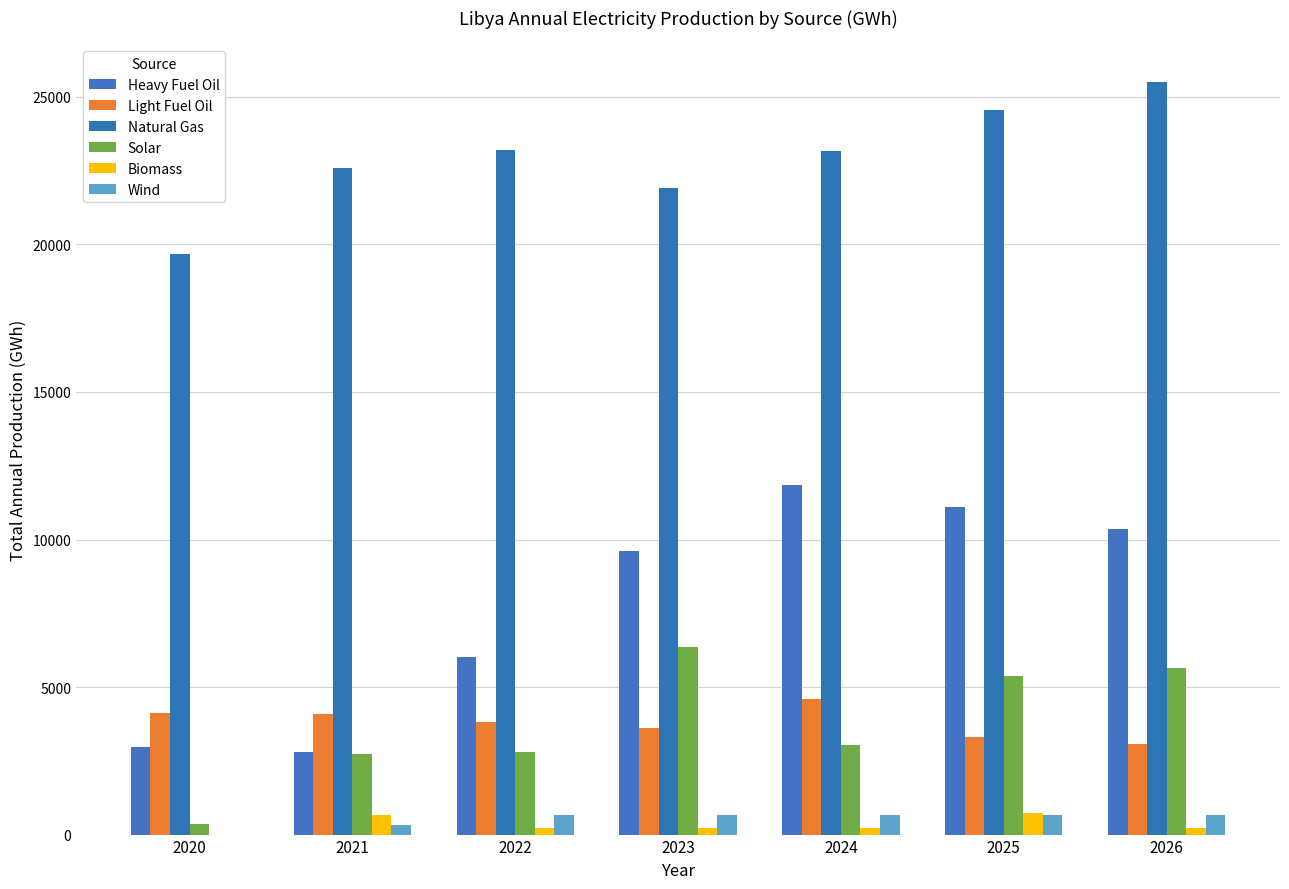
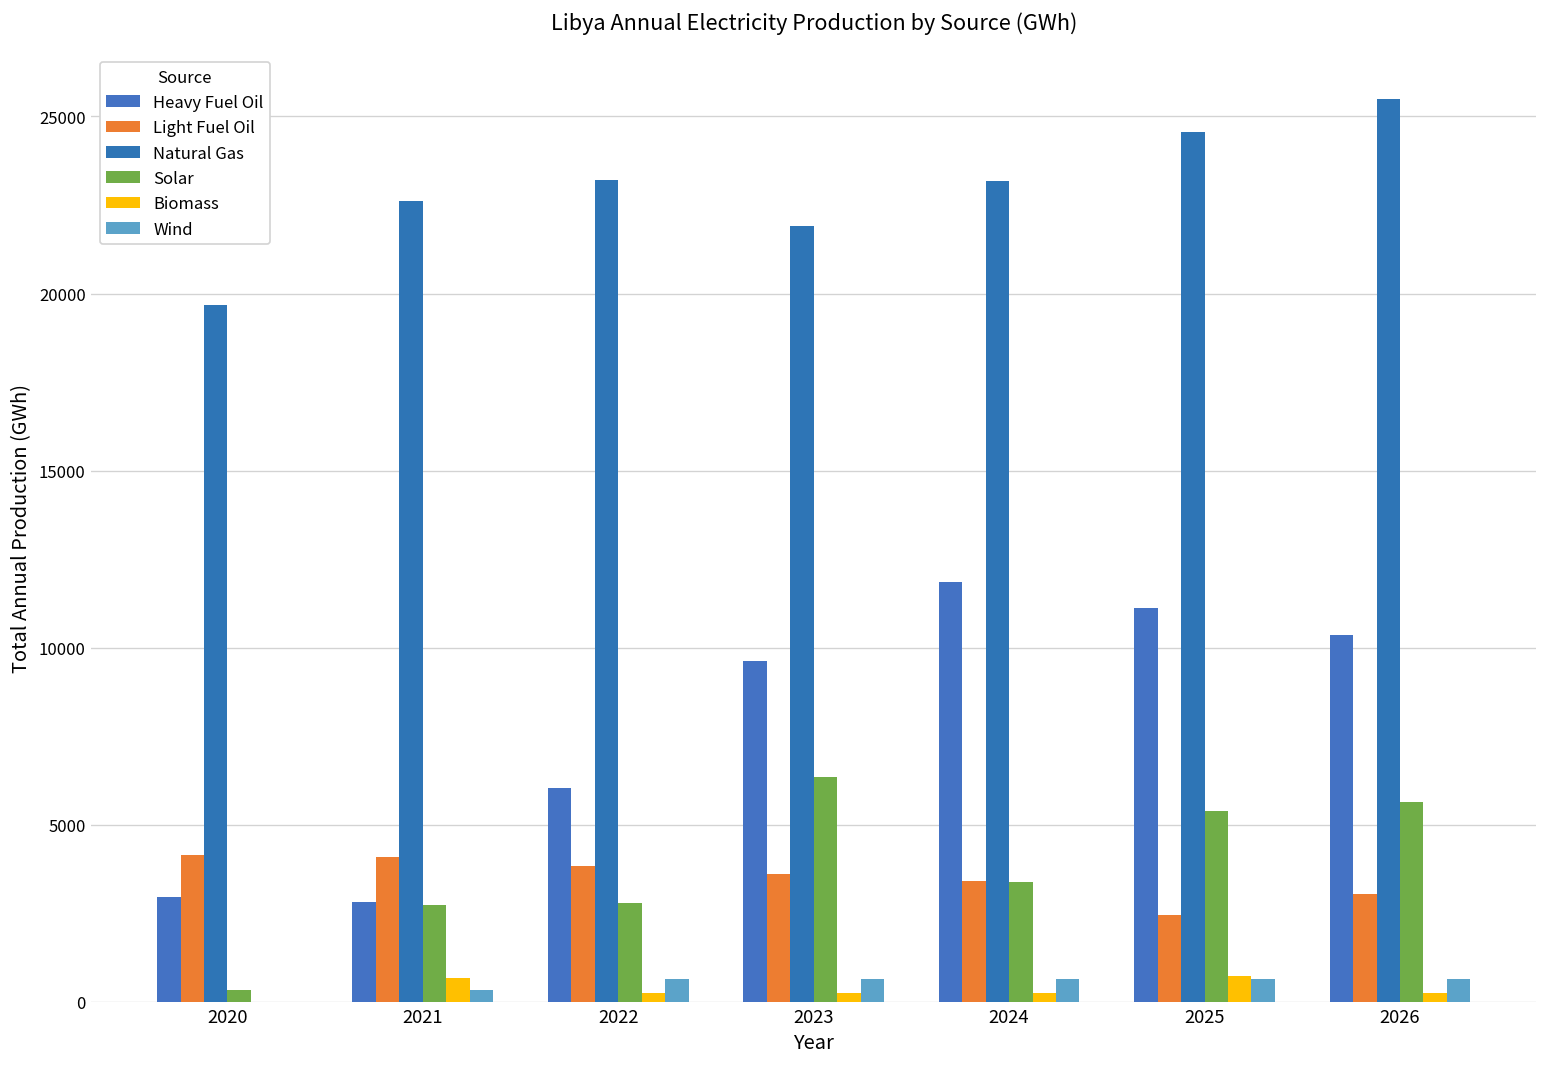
Light Fuel Oil, 2024: 4600 -> 3400
Solar, 2024: 3000 -> 3400
Light Fuel Oil, 2025: 3300 -> 2400
